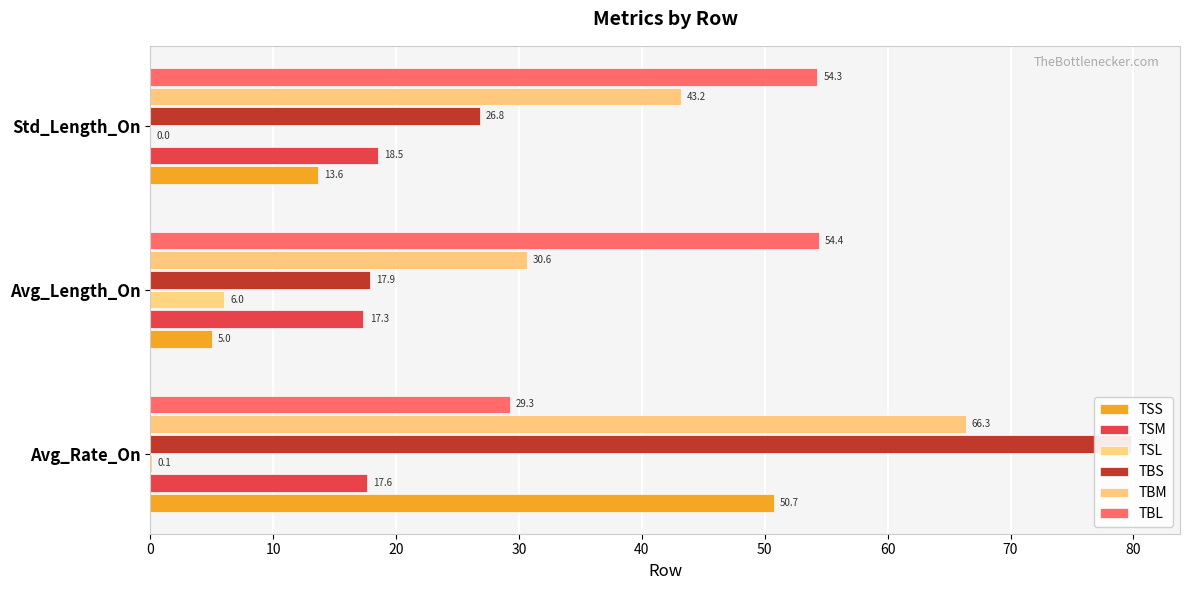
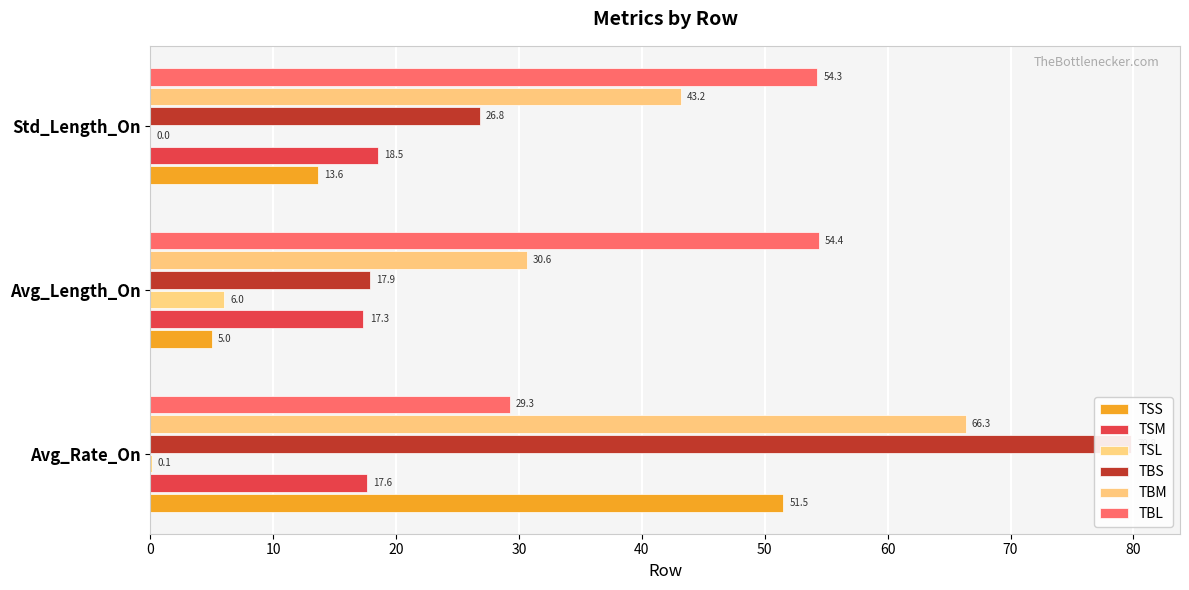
TSS, Avg_Rate_On: 50.7 -> 51.5
